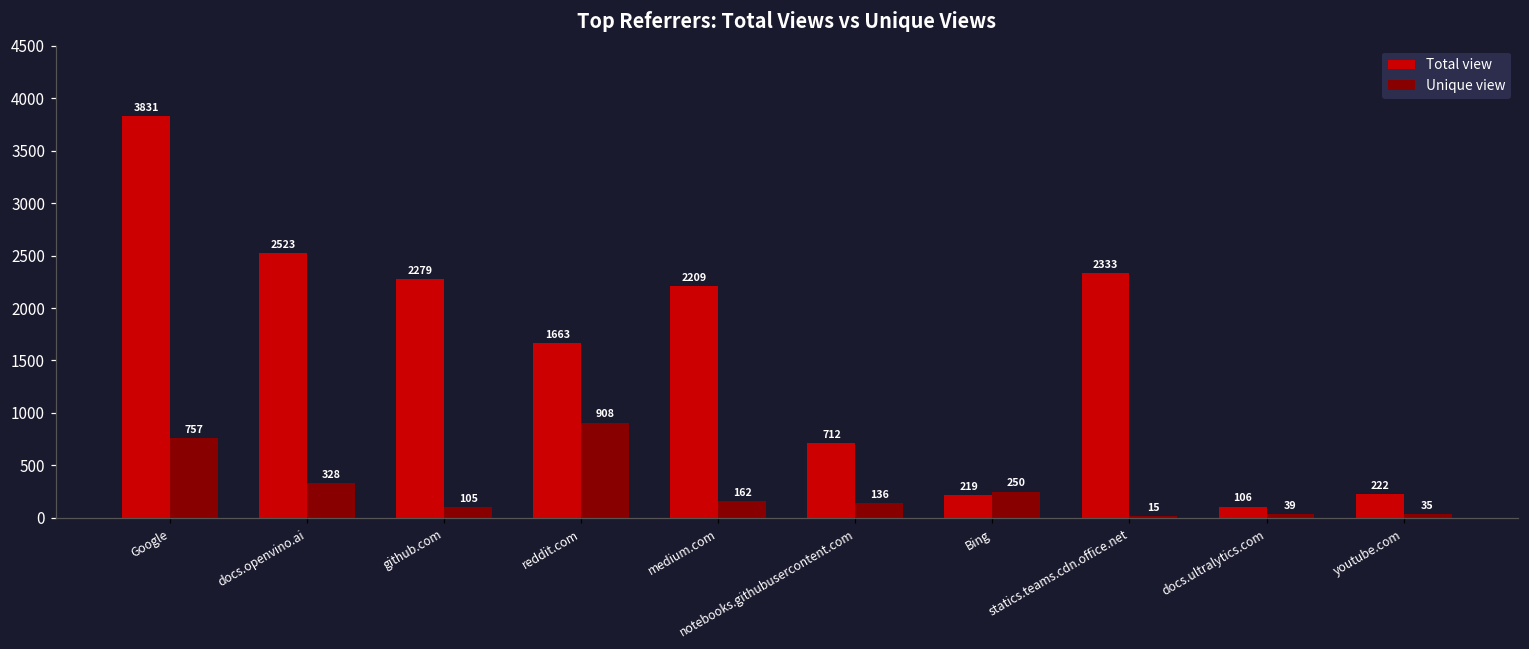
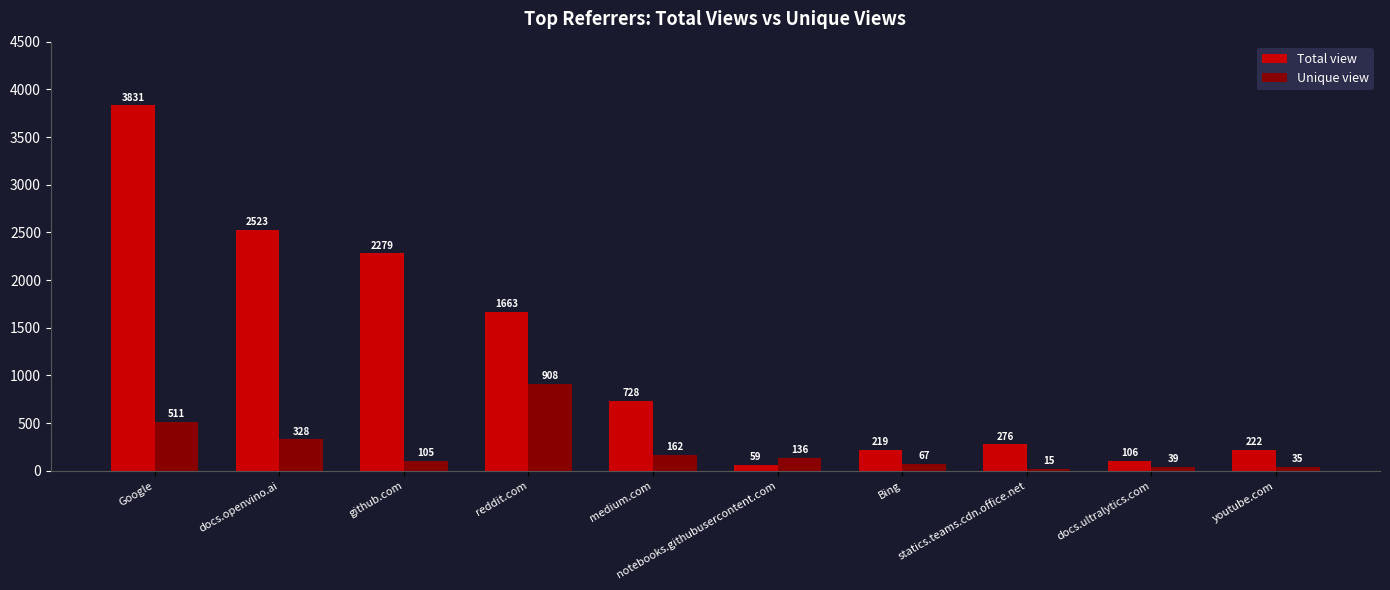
Unique view, Google: 757 -> 511
Total view, medium.com: 2209 -> 728
Total view, notebooks.githubusercontent.com: 712 -> 59
Unique view, Bing: 250 -> 67
Total view, statics.teams.cdn.office.net: 2333 -> 276
